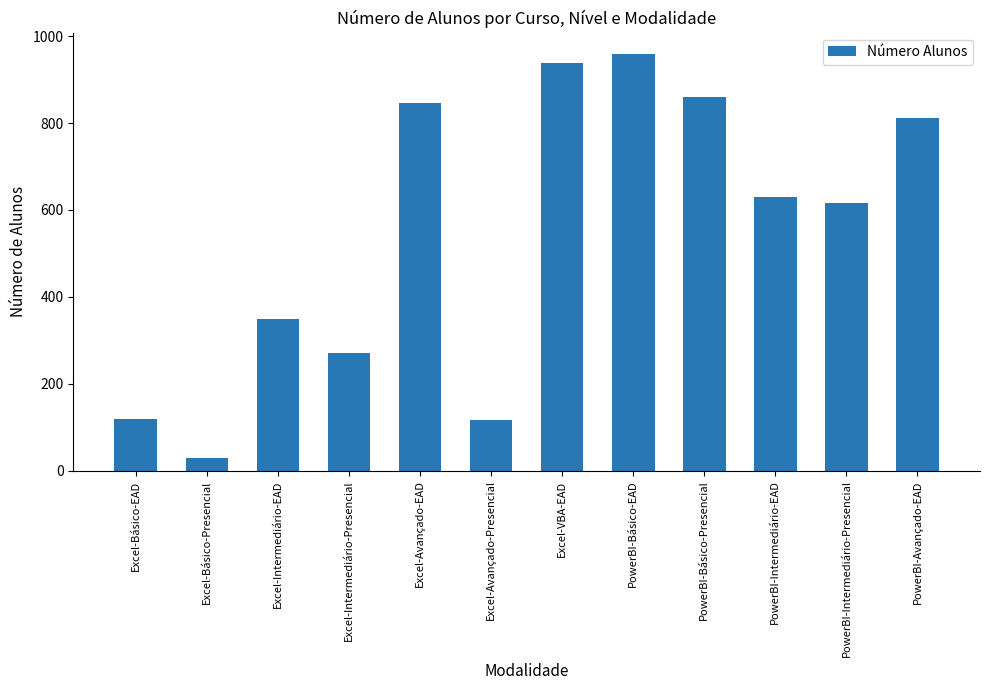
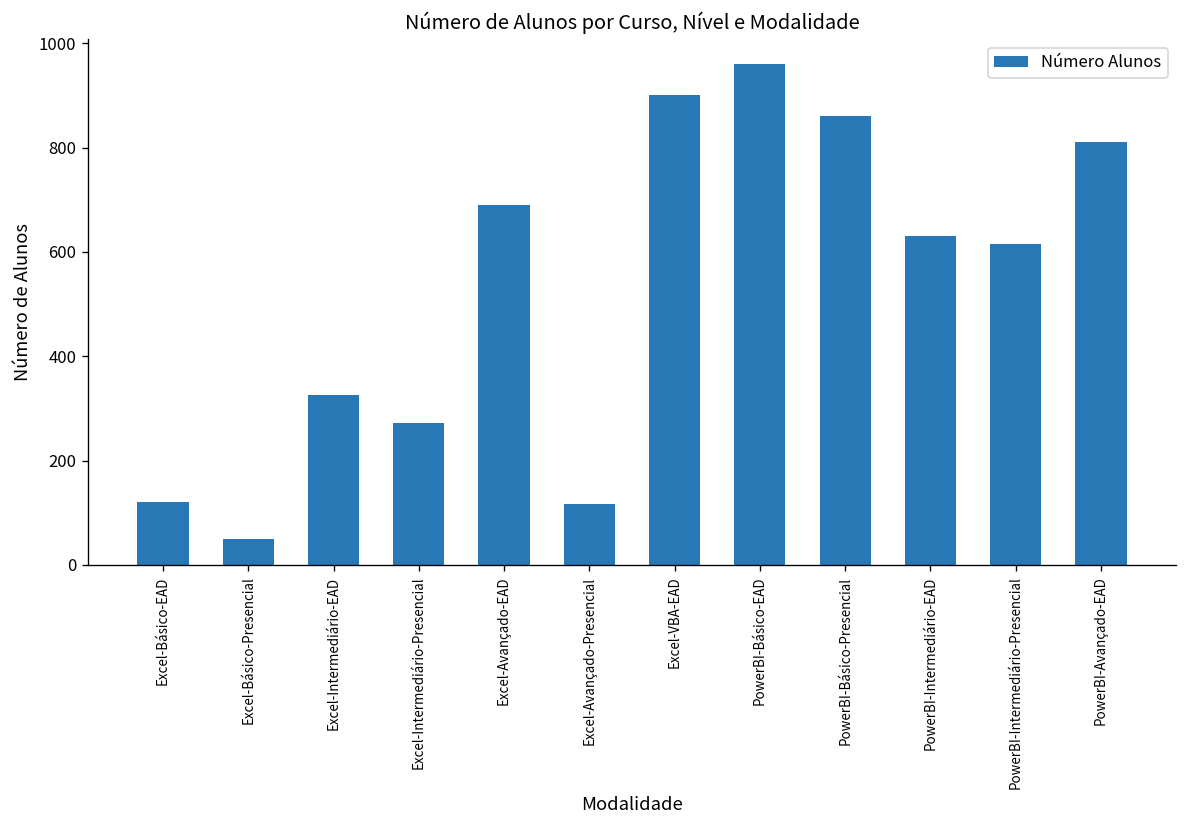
Excel-Básico-Presencial: 30 -> 50
Excel-Intermediário-EAD: 350 -> 330
Excel-Avançado-EAD: 850 -> 690
Excel-VBA-EAD: 940 -> 900
